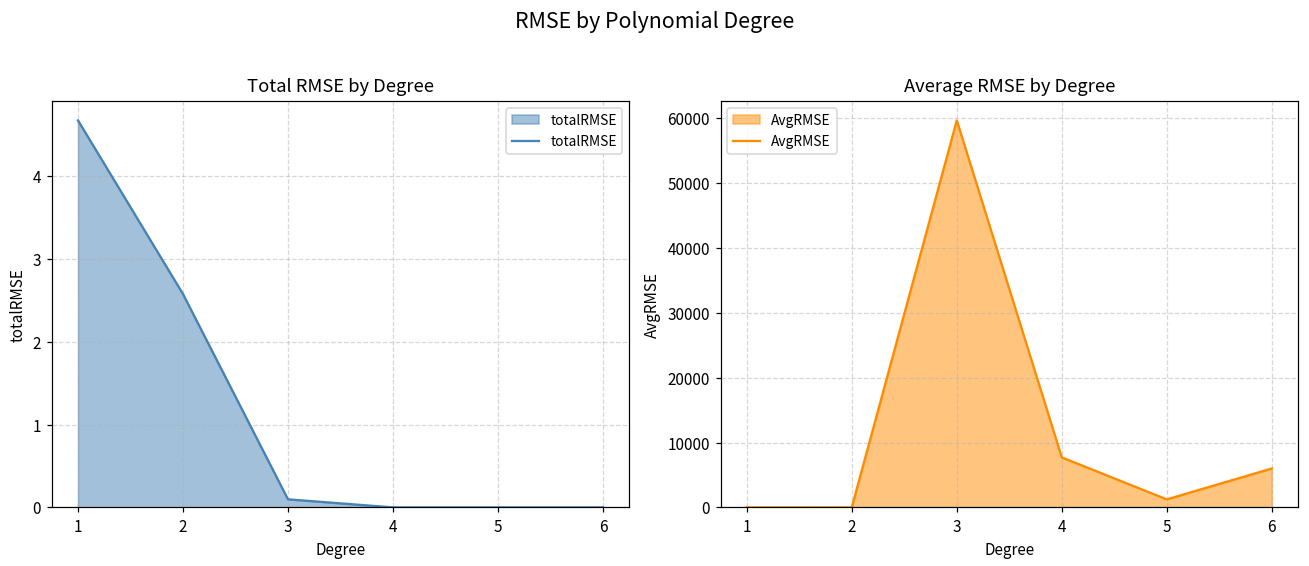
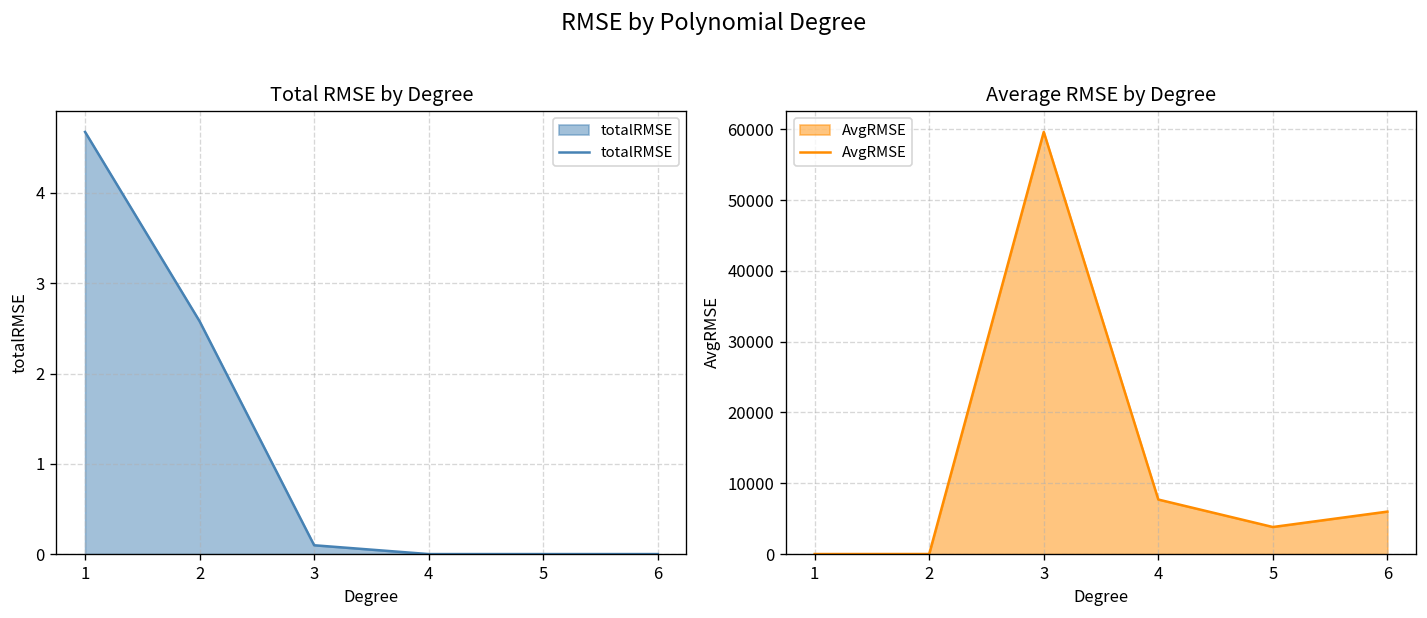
Average RMSE by Degree, 5: 1000 -> 4000
